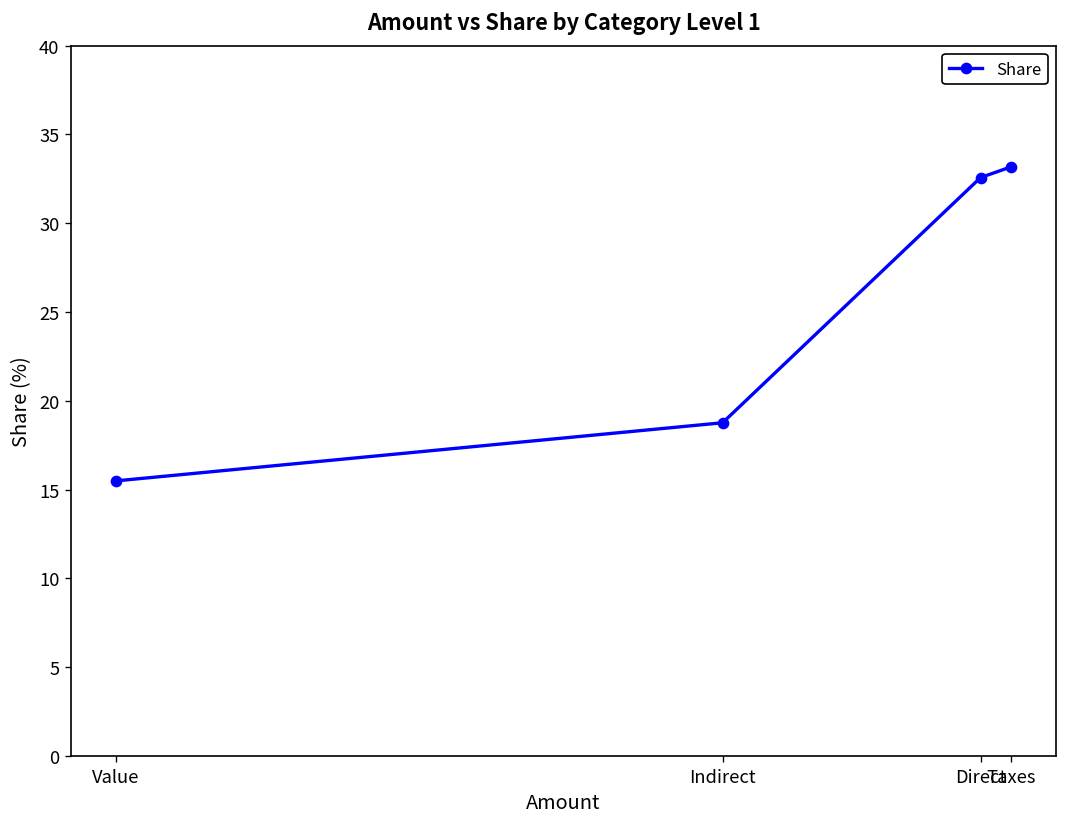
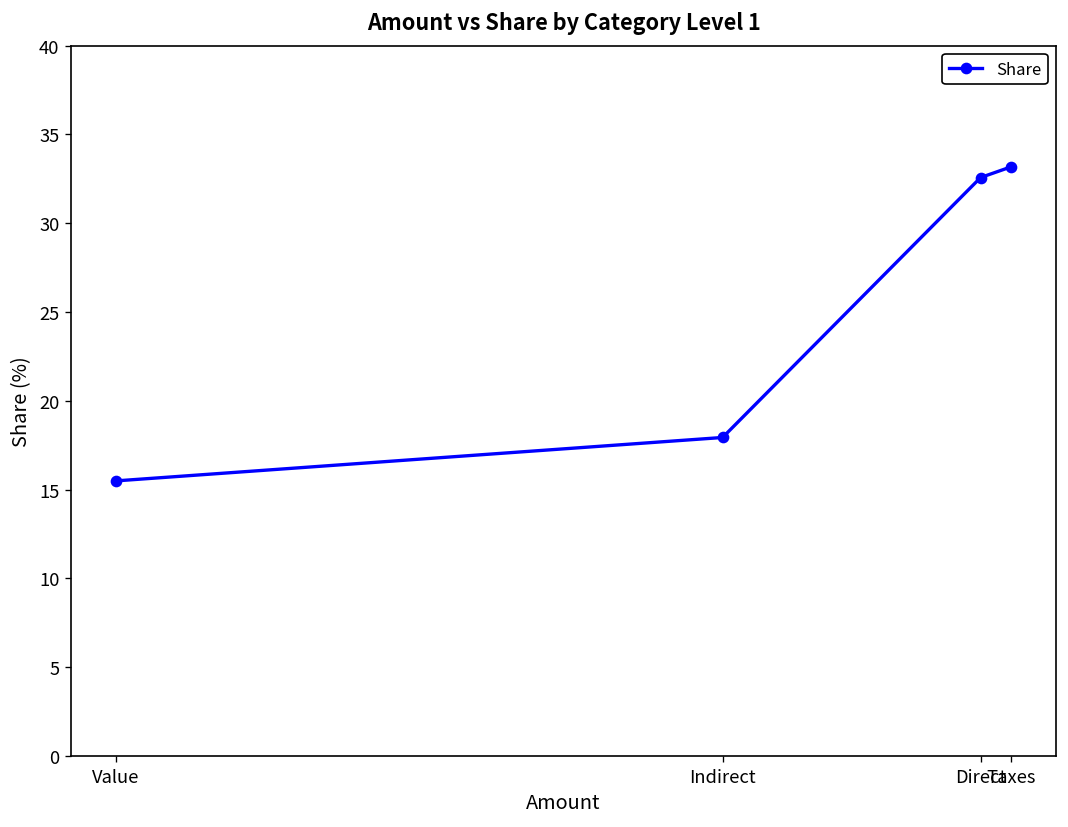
Indirect: 18.8 -> 17.9
